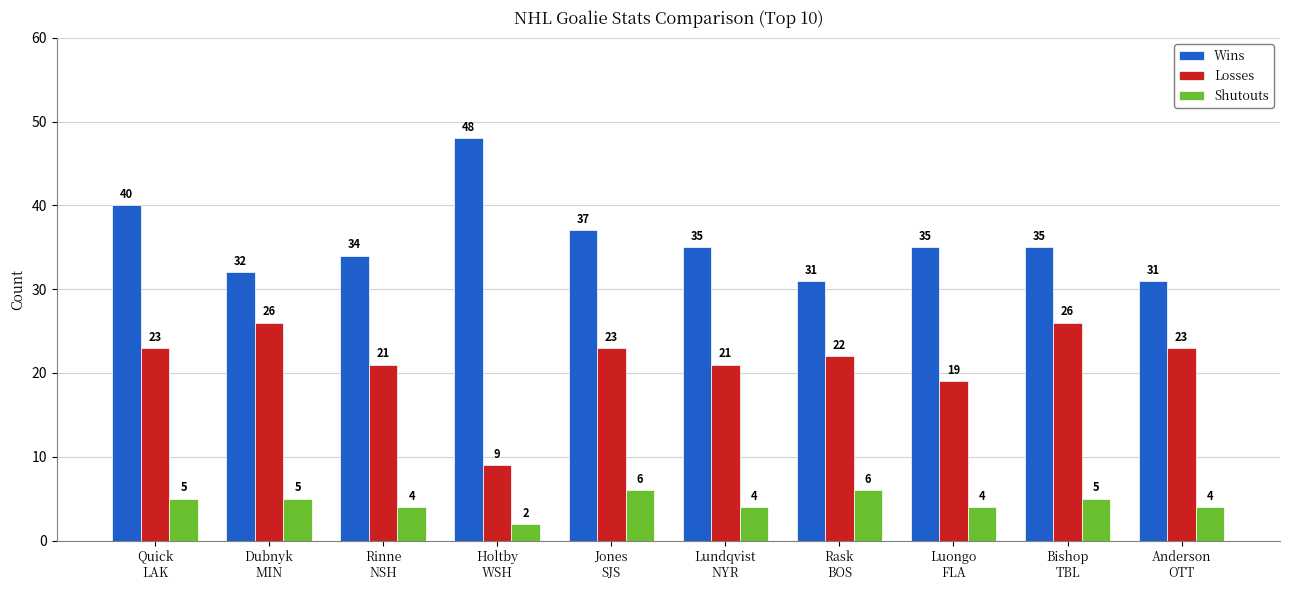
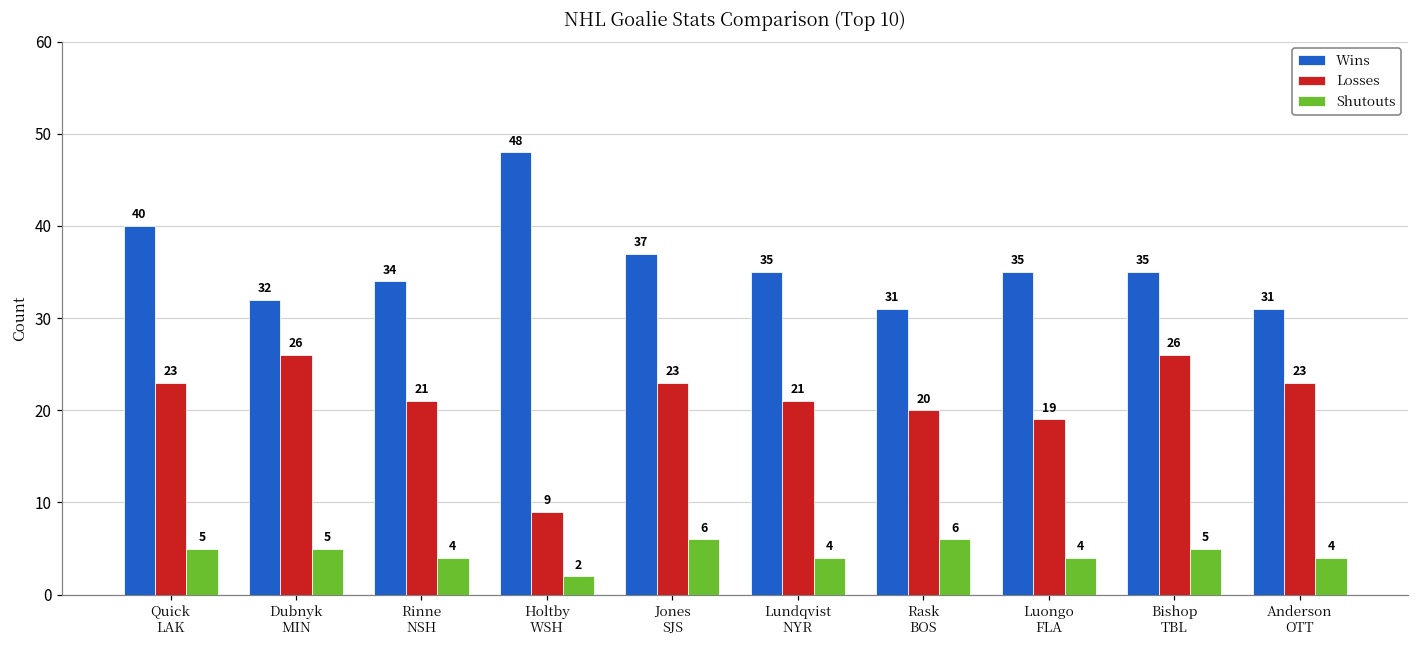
Losses, Rask BOS: 22 -> 20
